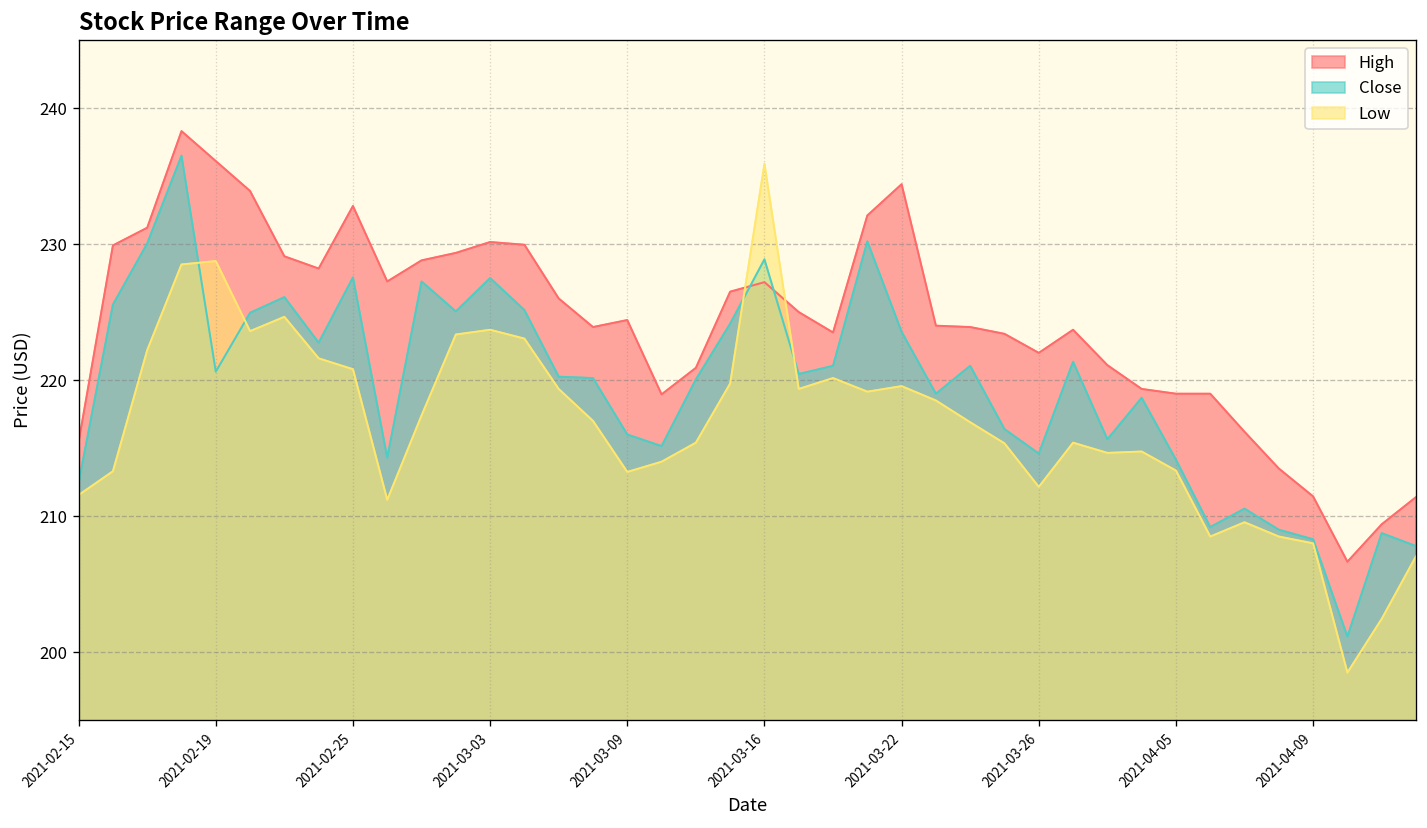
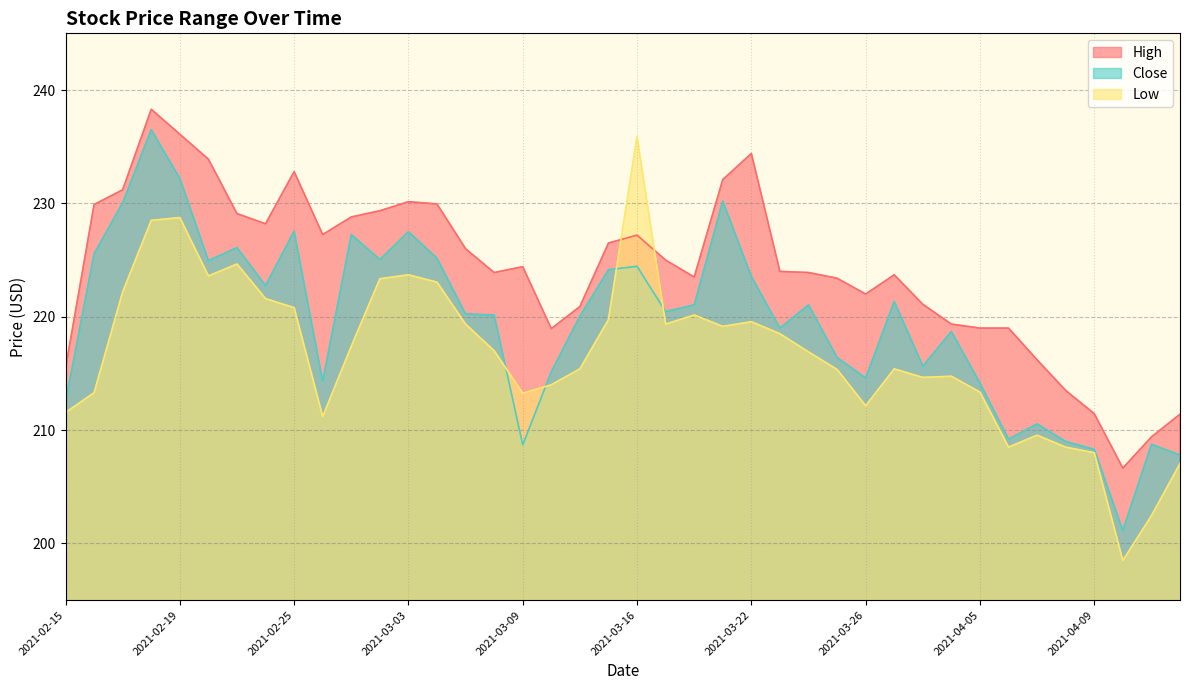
Close, 2021-02-19: 220.6 -> 232.2
Close, 2021-03-09: 216.0 -> 208.7
Close, 2021-03-16: 228.9 -> 224.4
